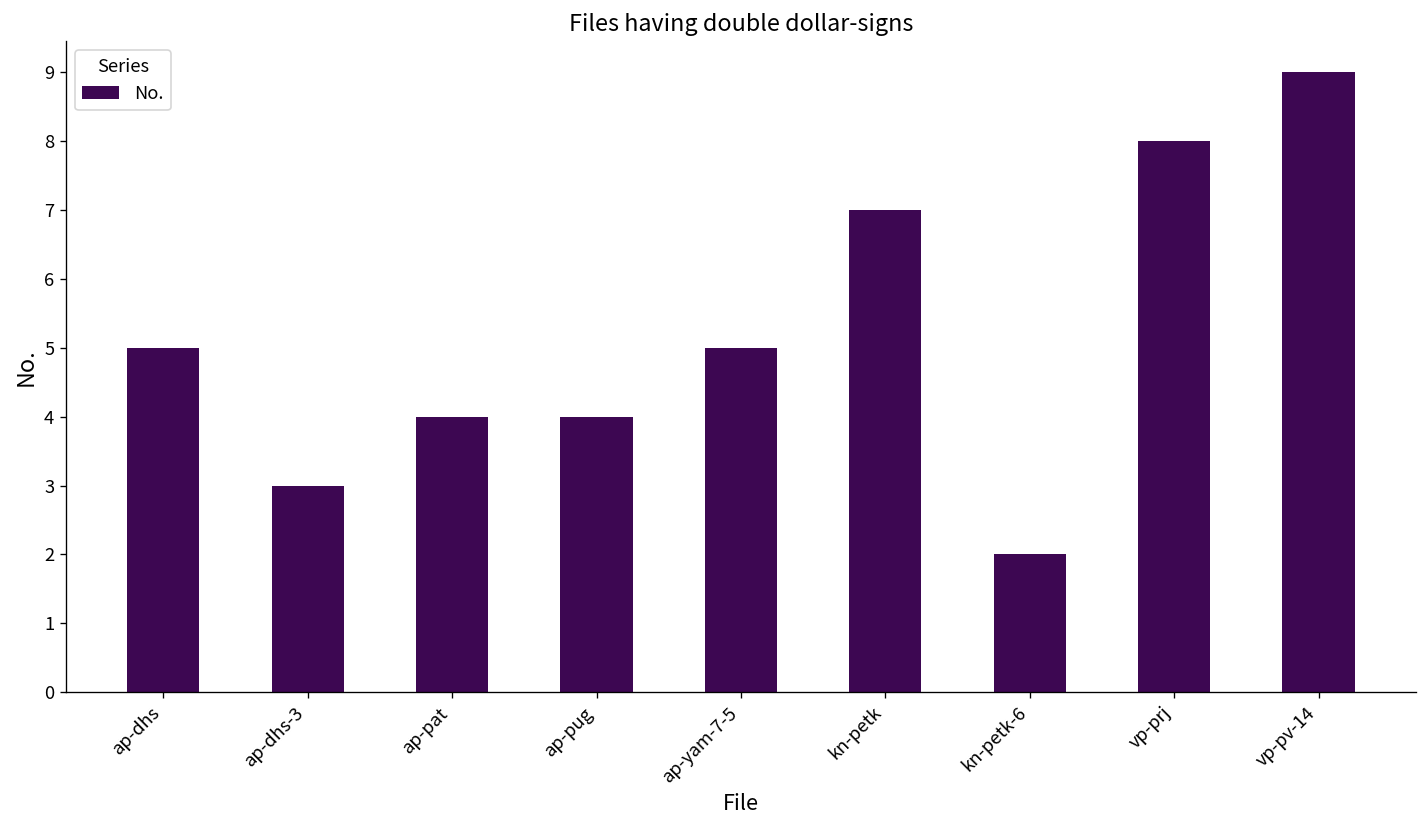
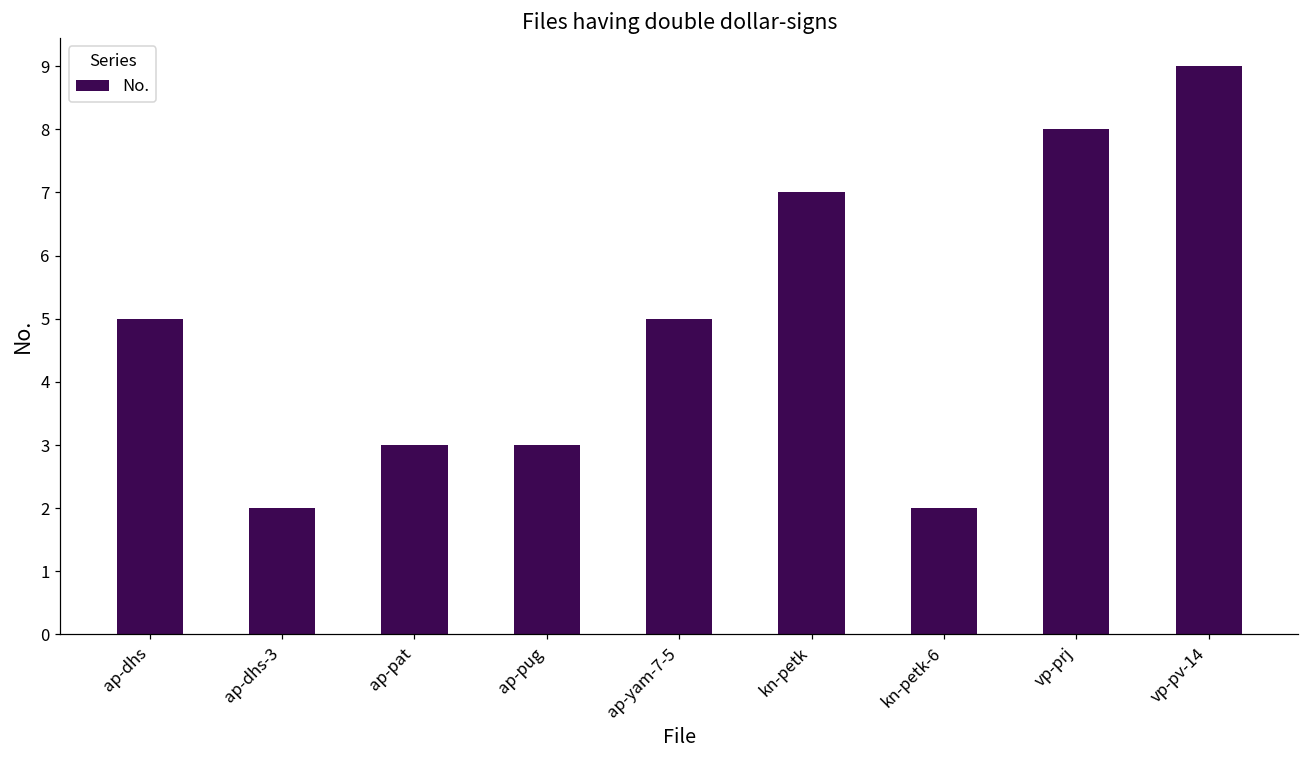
ap-dhs-3: 3 -> 2
ap-pat: 4 -> 3
ap-pug: 4 -> 3
